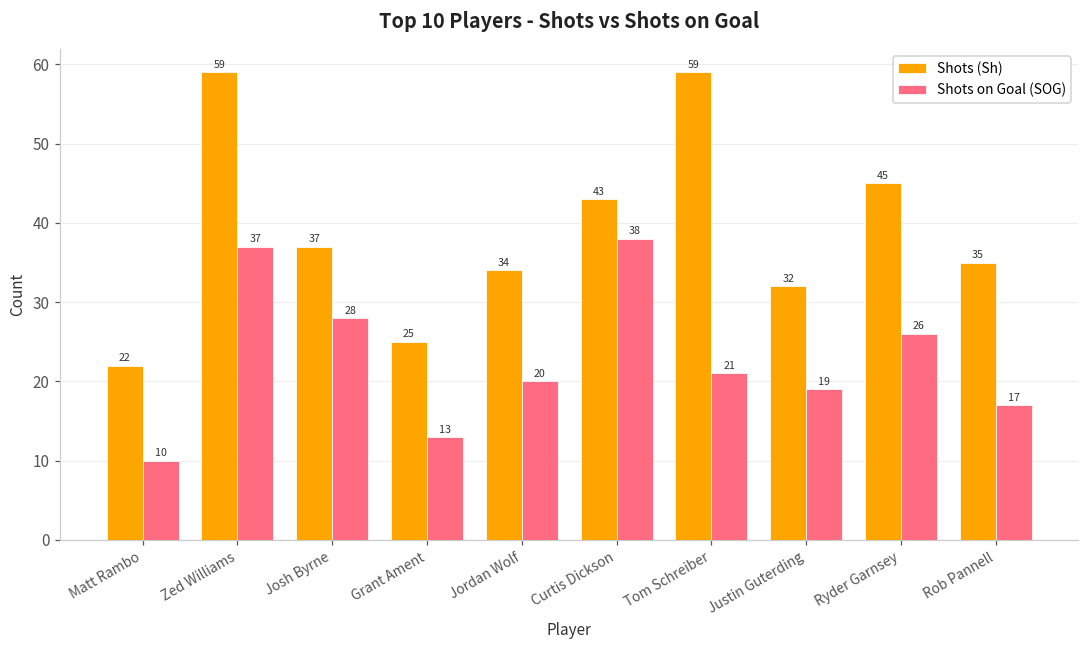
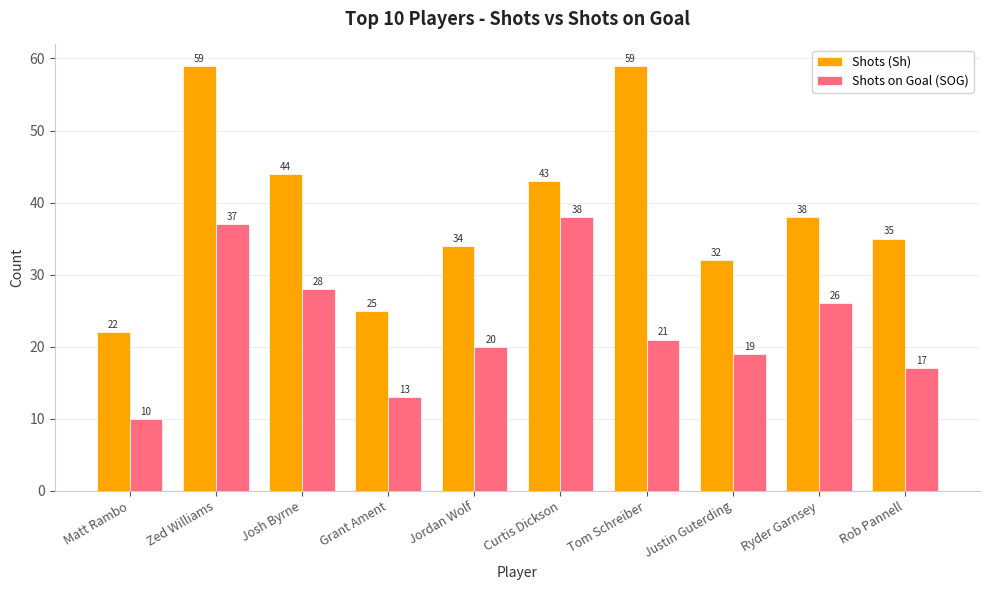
Shots (Sh), Josh Byrne: 37 -> 44
Shots (Sh), Ryder Garnsey: 45 -> 38
